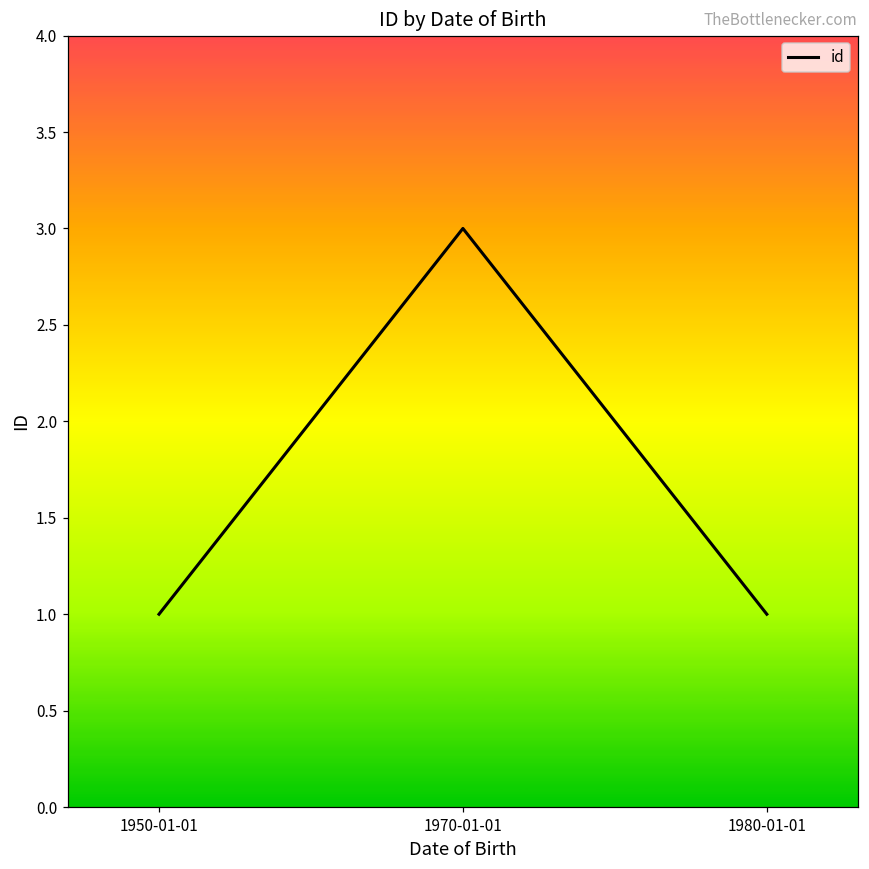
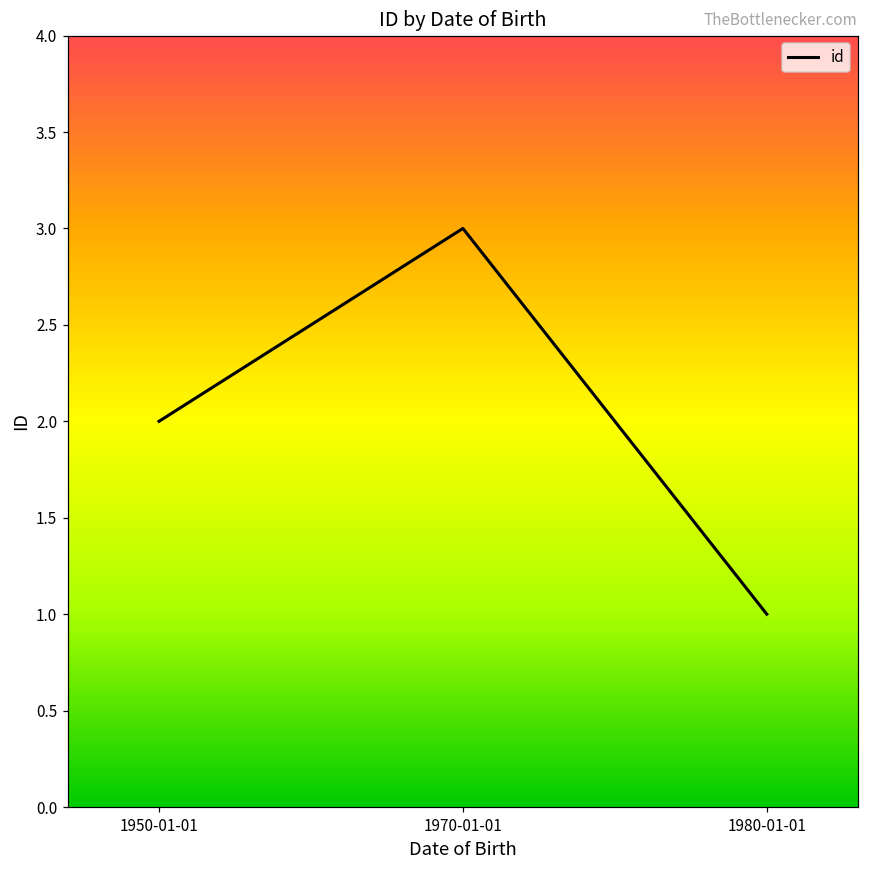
1950-01-01: 1 -> 2
